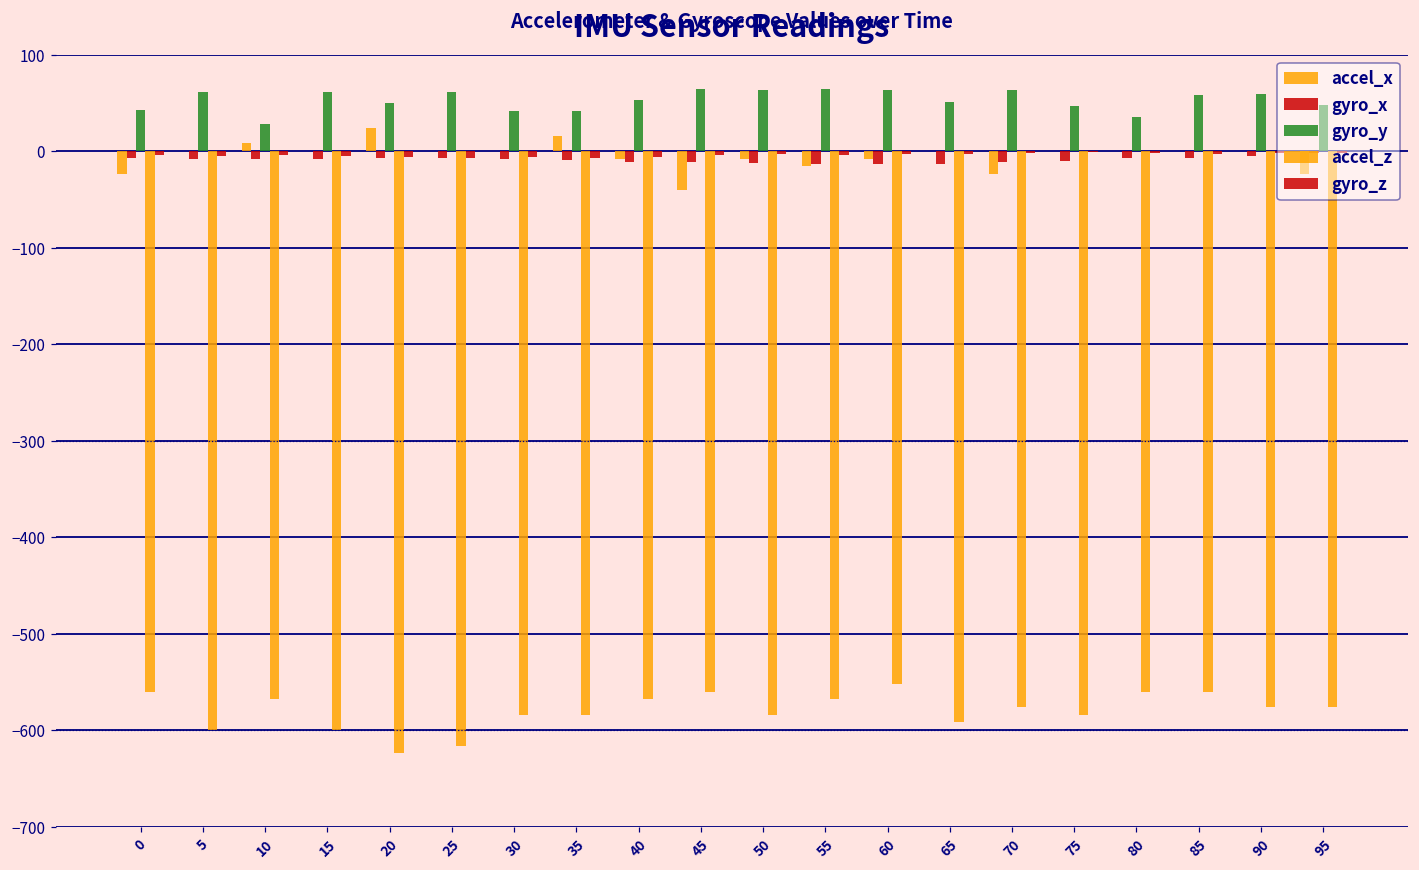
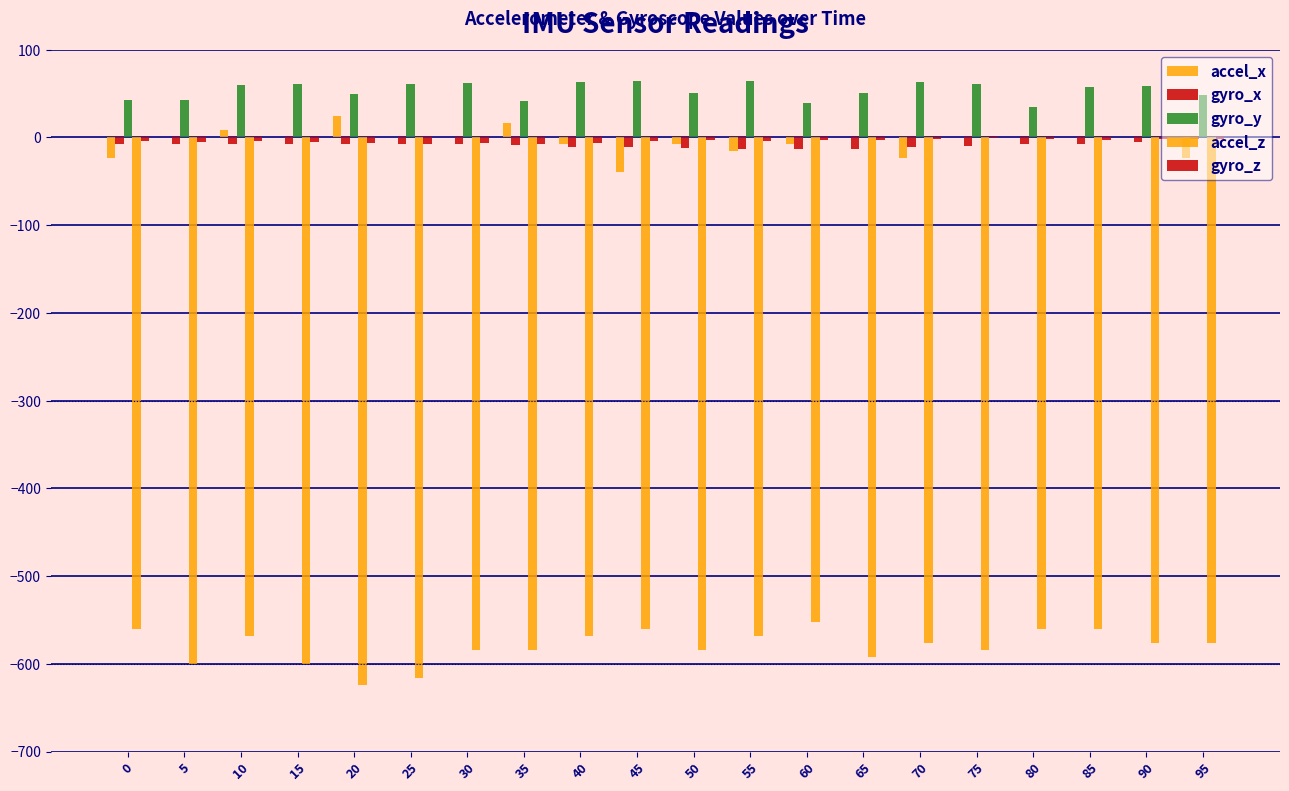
gyro_y, 5: 60 -> 40
gyro_y, 10: 30 -> 60
gyro_y, 30: 40 -> 60
gyro_y, 40: 50 -> 60
gyro_y, 50: 60 -> 50
gyro_y, 60: 60 -> 40
gyro_y, 75: 50 -> 60
